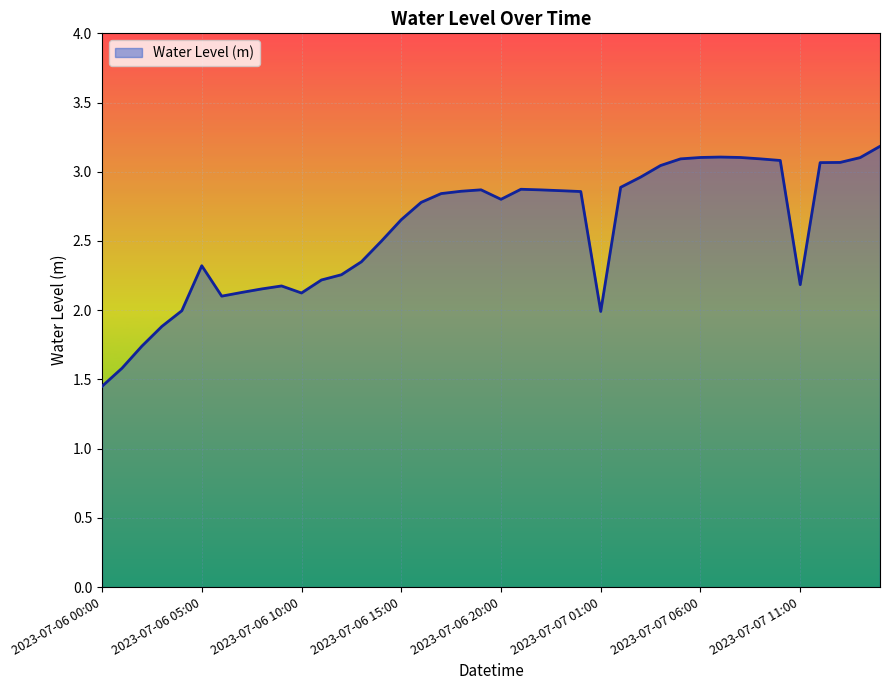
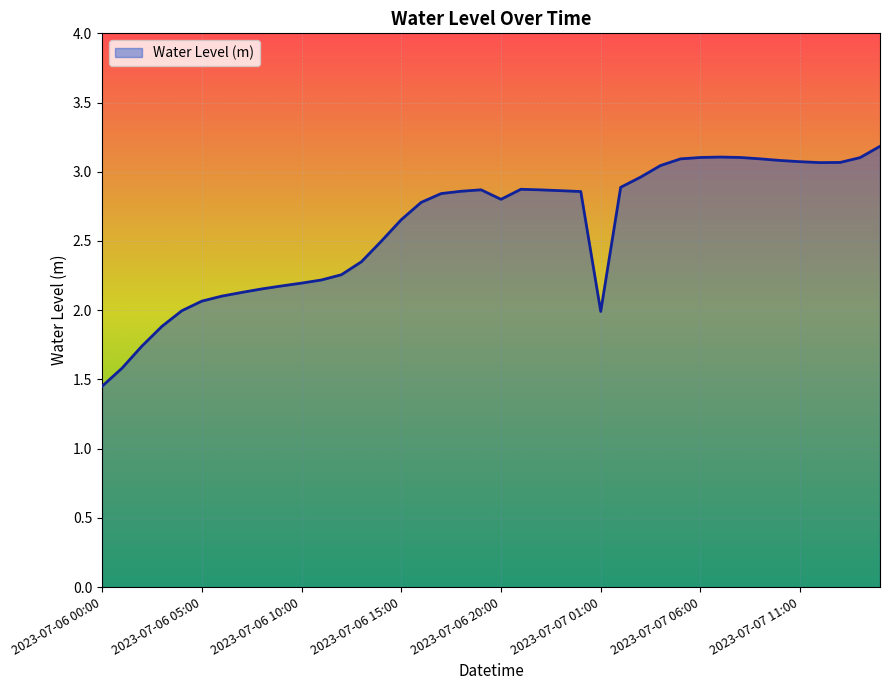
2023-07-06 05:00: 2.32 -> 2.07
2023-07-06 10:00: 2.12 -> 2.20
2023-07-07 11:00: 2.18 -> 3.07
